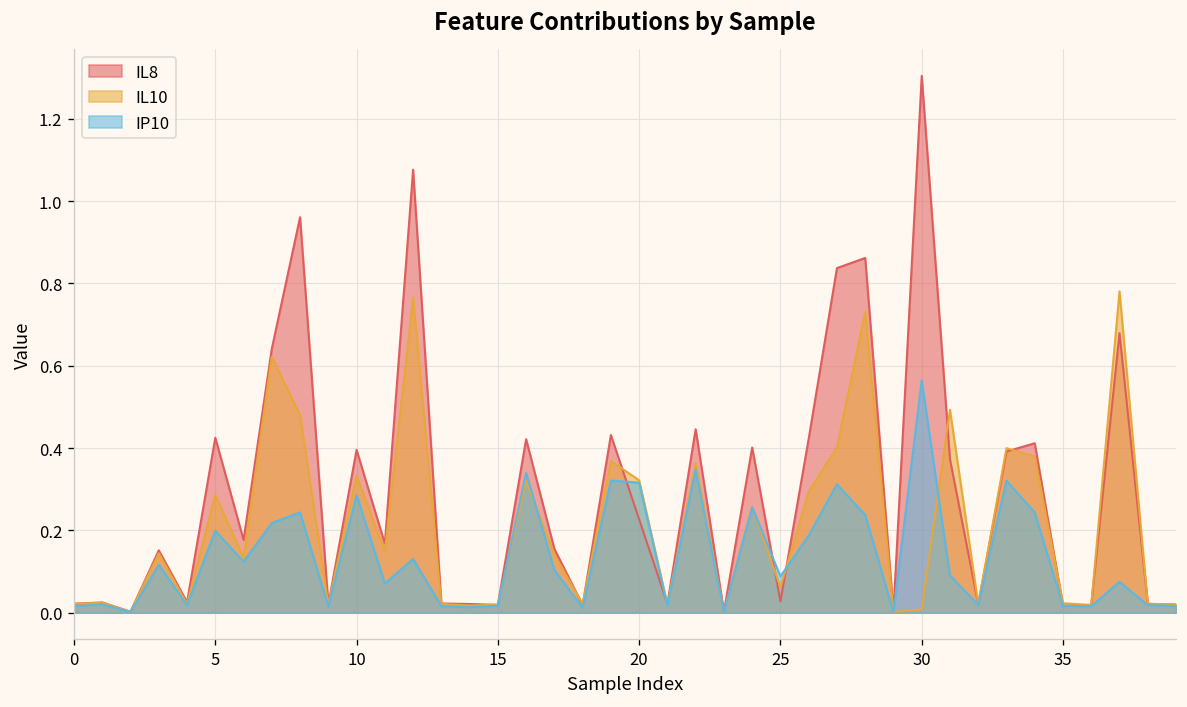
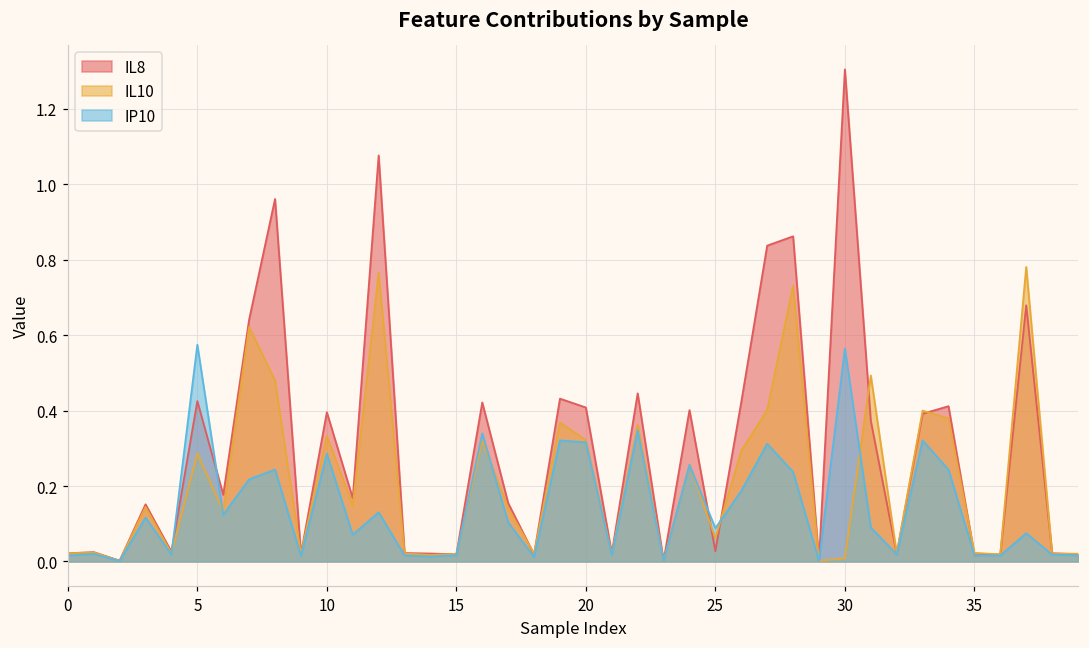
IP10, 5: 0.20 -> 0.57
IL8, 20: 0.23 -> 0.41
